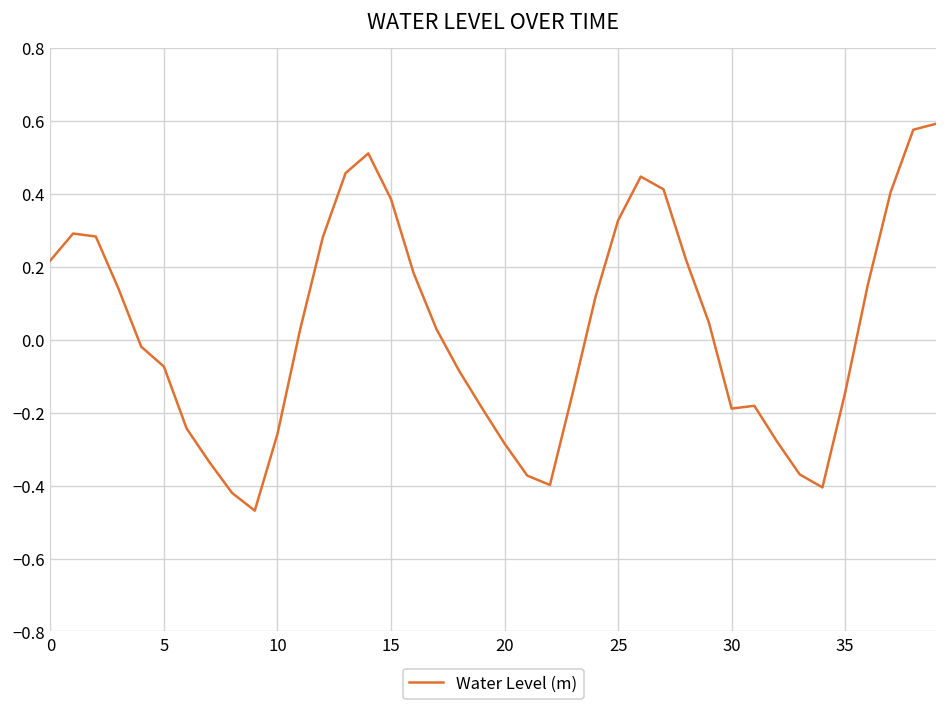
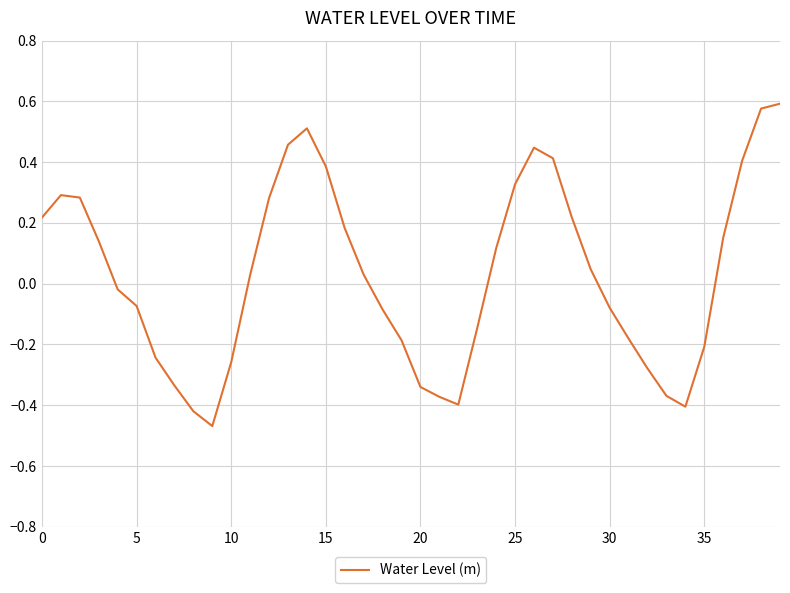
20: -0.28 -> -0.34
30: -0.19 -> -0.08
35: -0.15 -> -0.21
